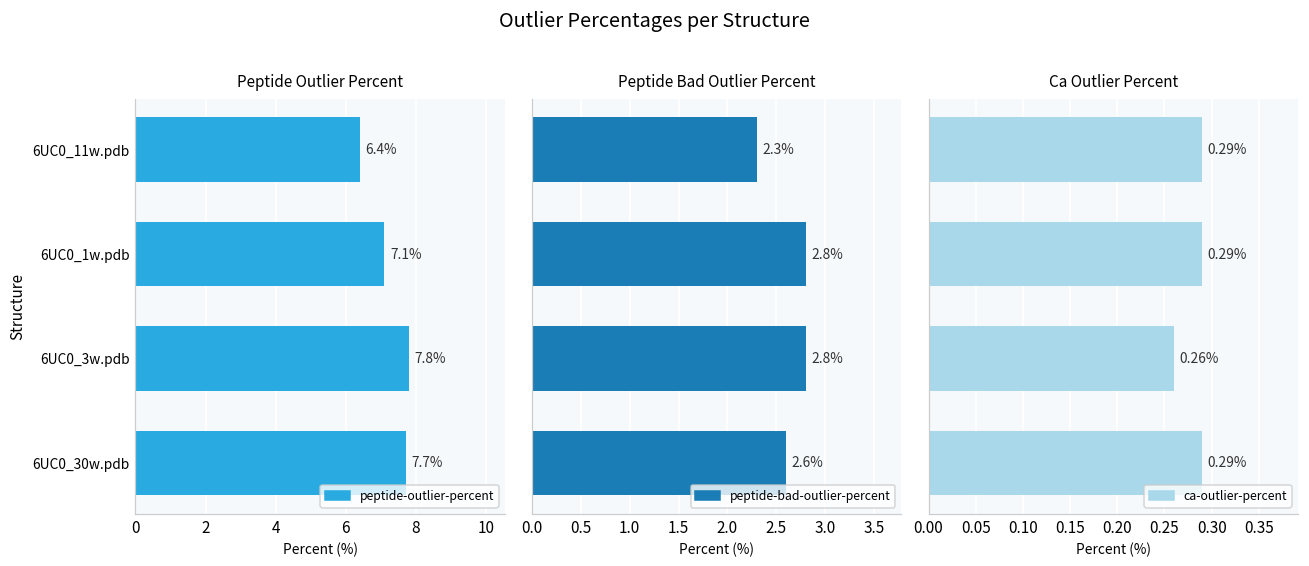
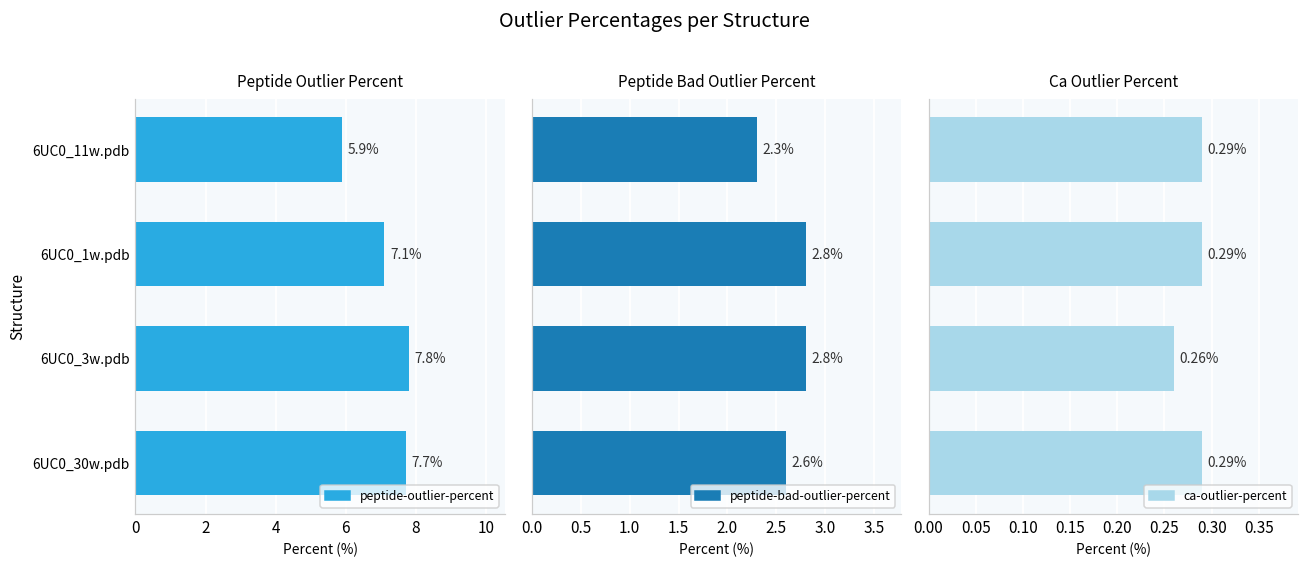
Peptide Outlier Percent, 6UC0_11w.pdb: 6.4% -> 5.9%
